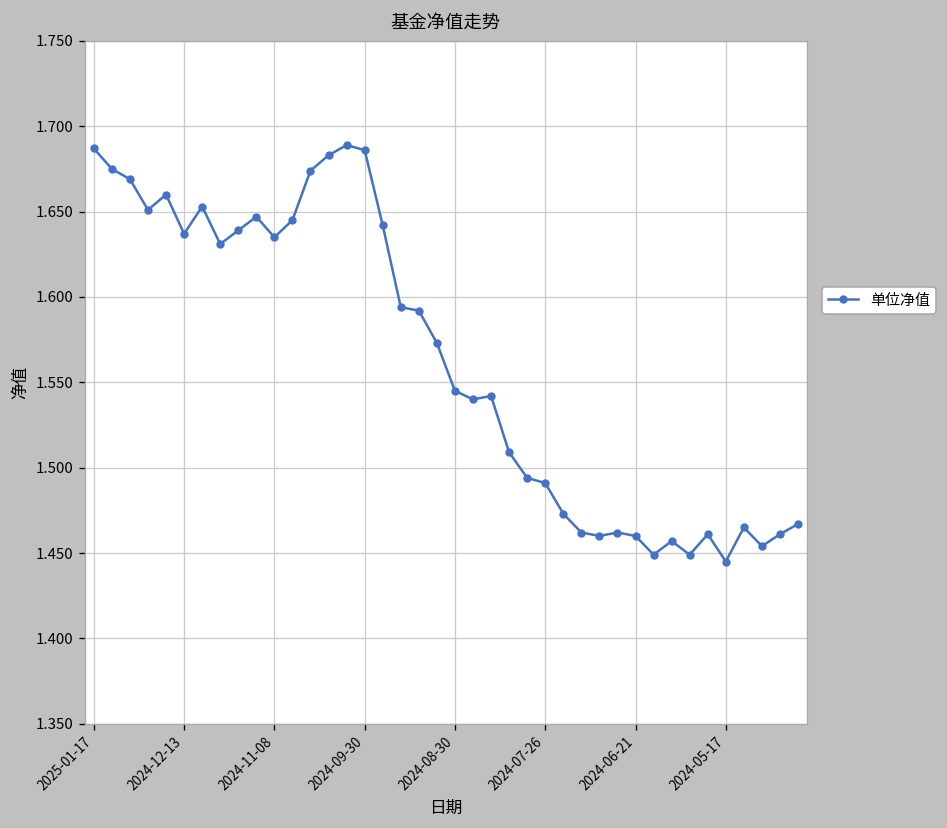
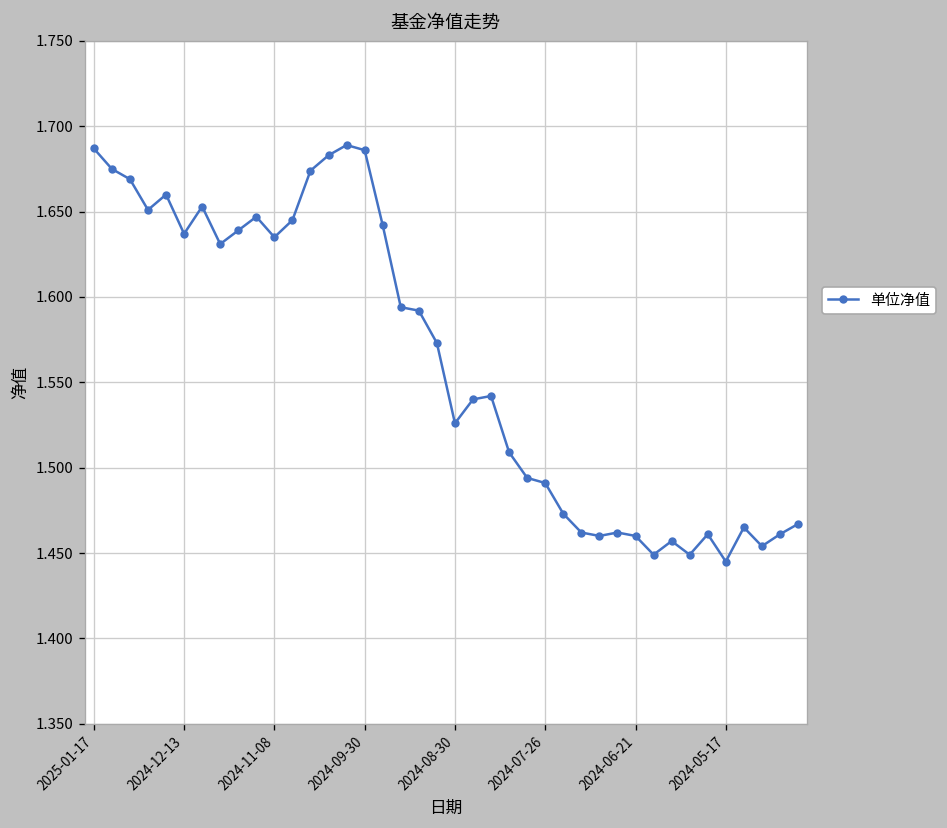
2024-08-30: 1.545 -> 1.526
